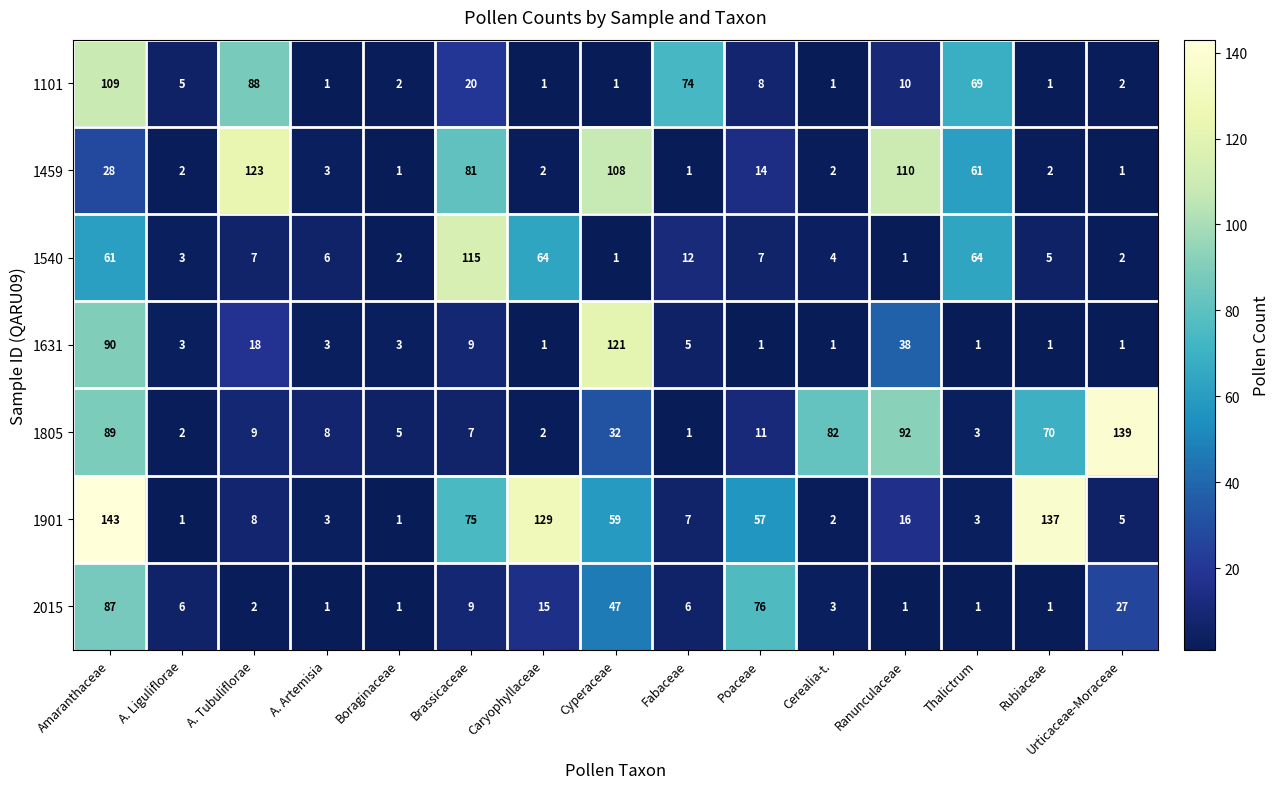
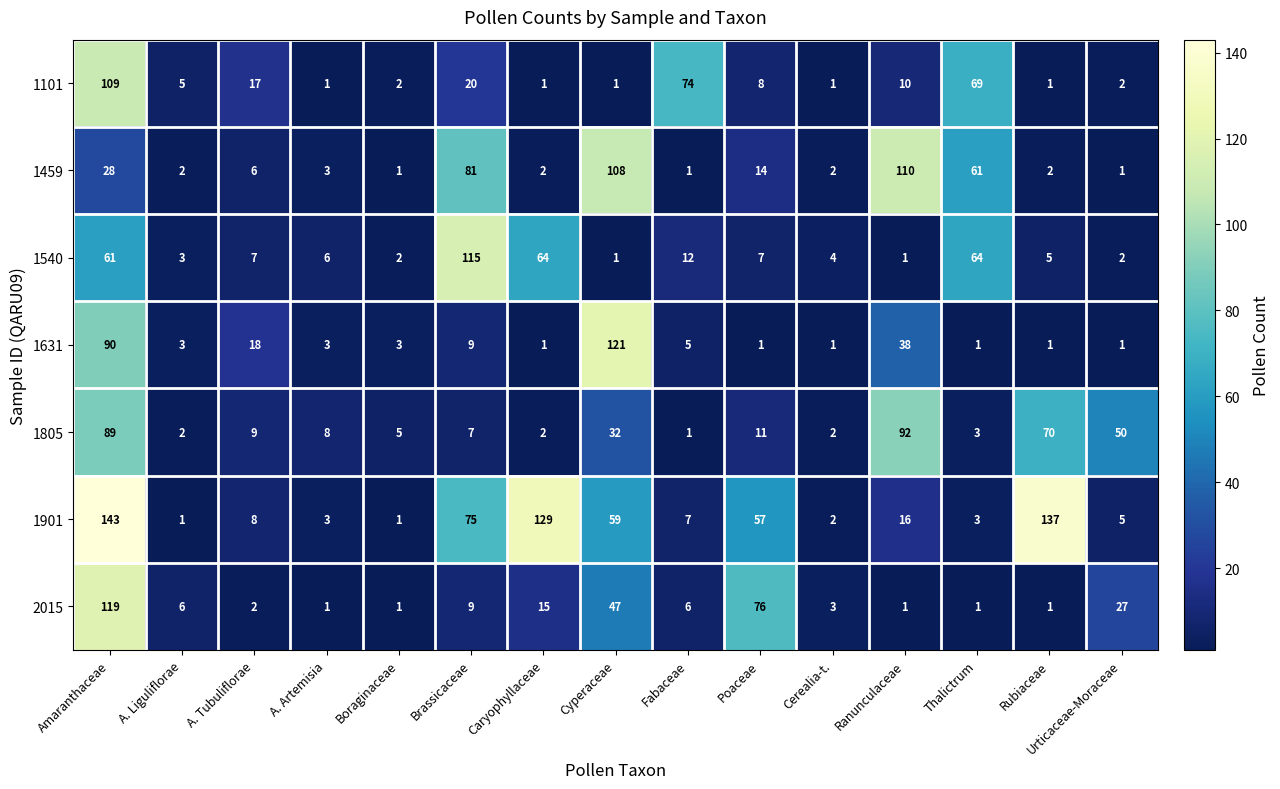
1101, A. Tubuliflorae: 88 -> 17
1459, A. Tubuliflorae: 123 -> 6
1805, Cerealia-t.: 82 -> 2
1805, Urticaceae-Moraceae: 139 -> 50
2015, Amaranthaceae: 87 -> 119
